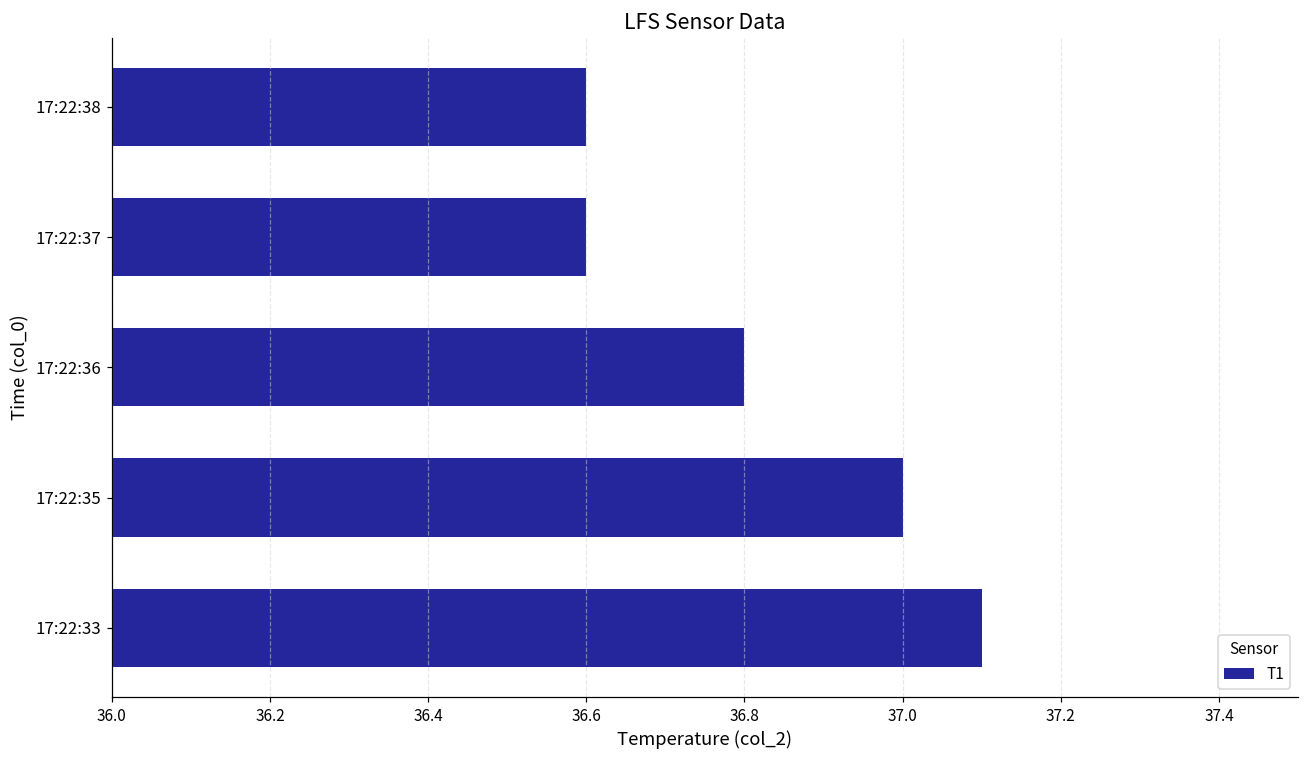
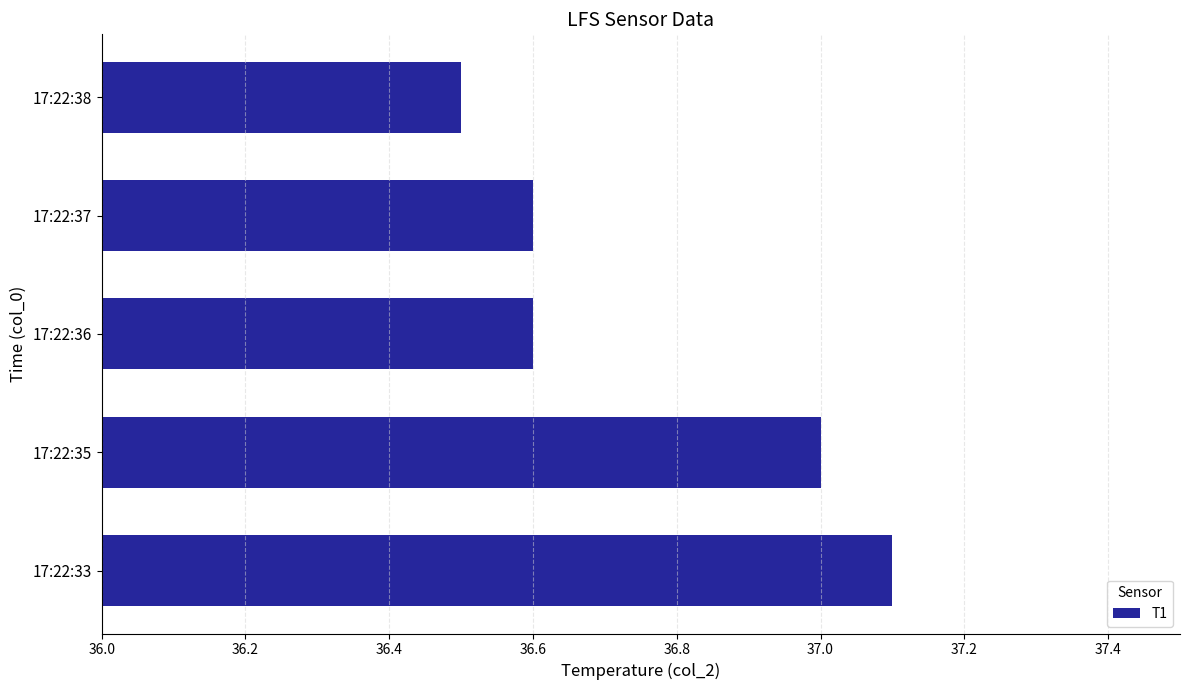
17:22:38: 36.6 -> 36.5
17:22:36: 36.8 -> 36.6
